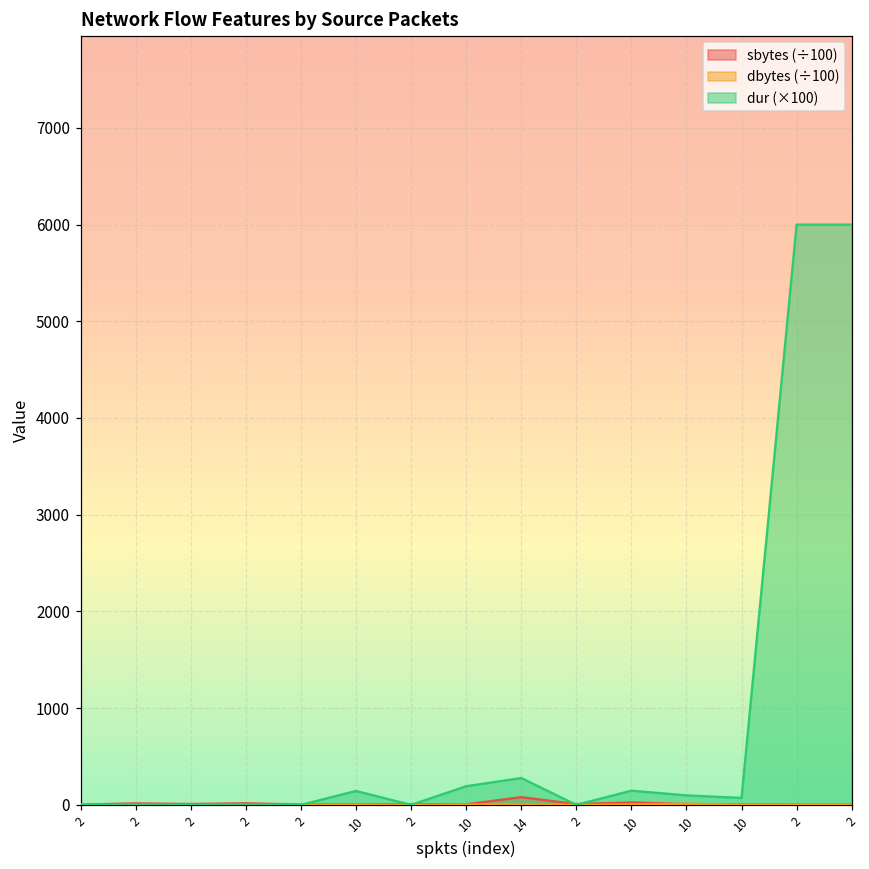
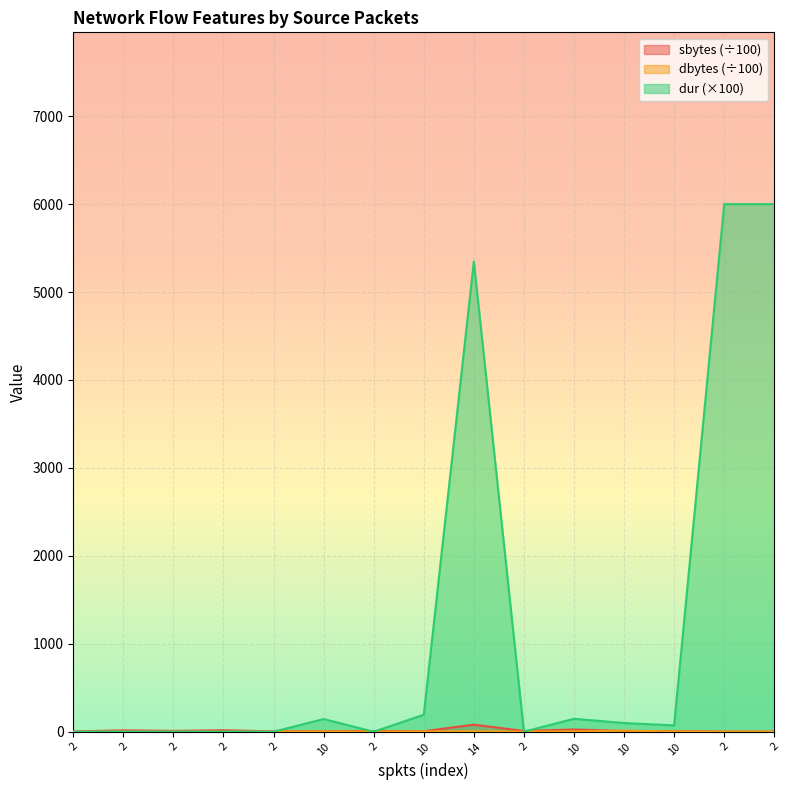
dur (×100), 14: 300 -> 5300
